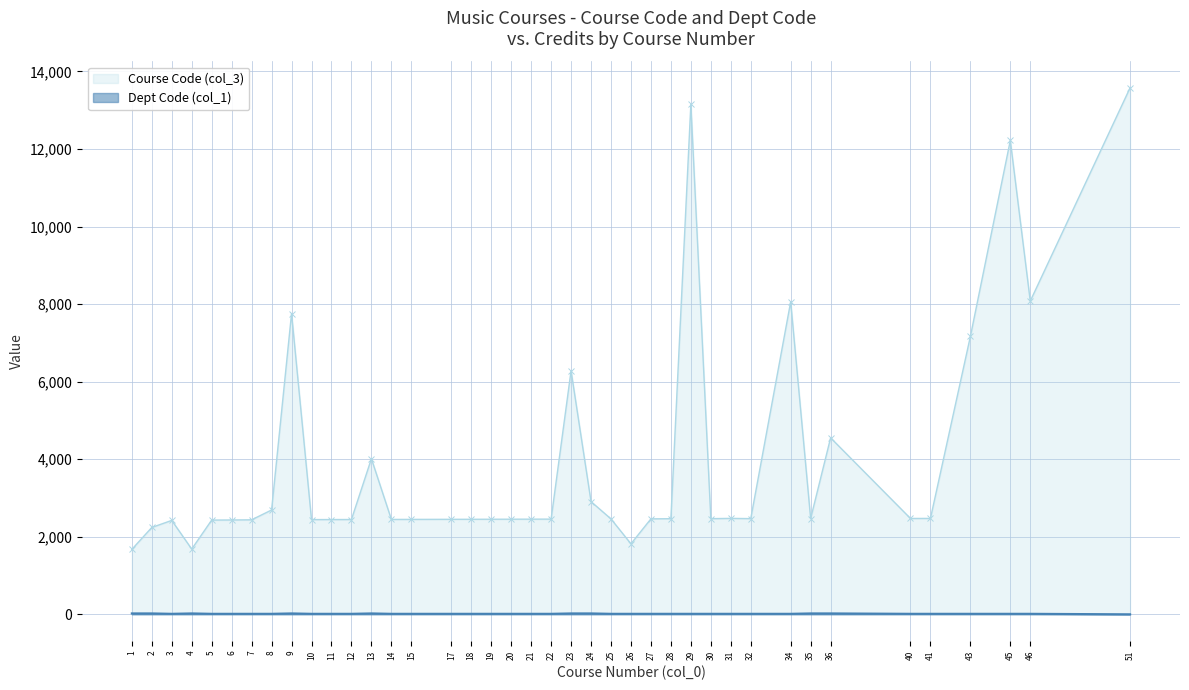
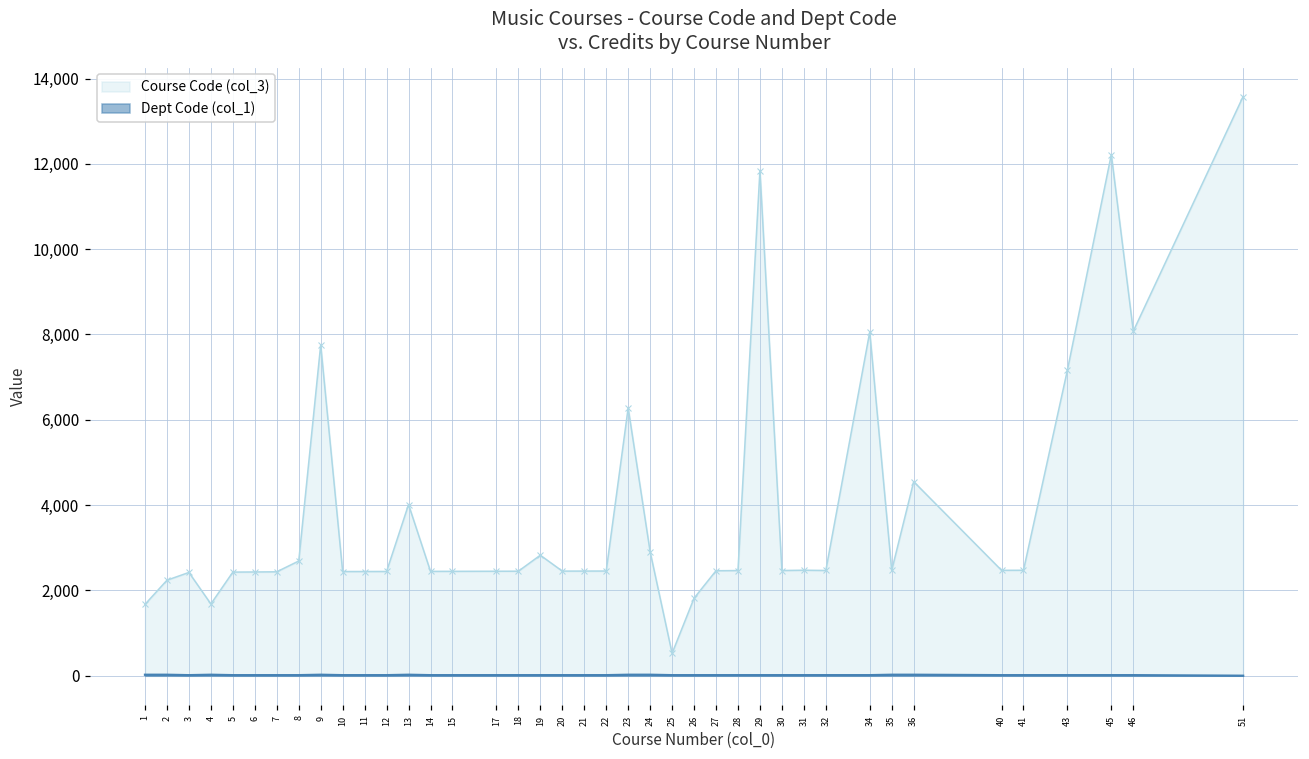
Course Code (col_3), 19: 2,500 -> 2,800
Course Code (col_3), 25: 2,500 -> 500
Course Code (col_3), 29: 13,200 -> 11,800
